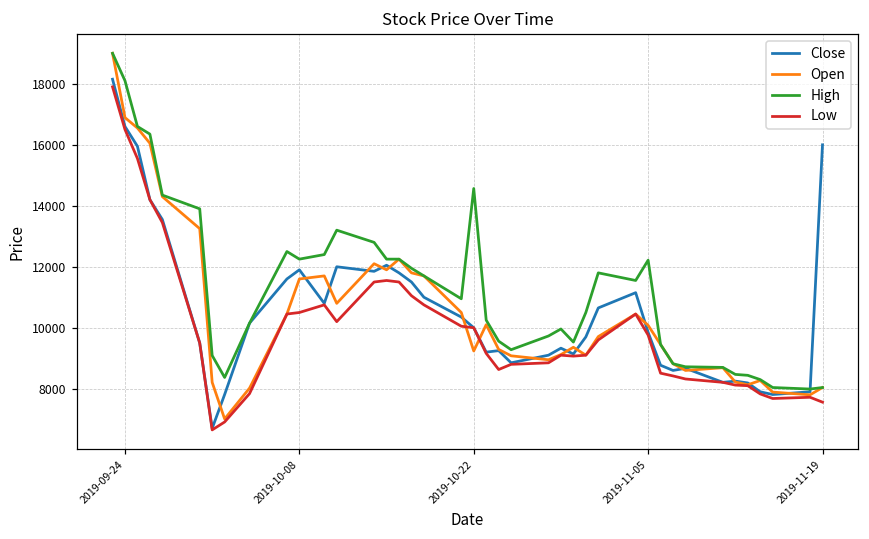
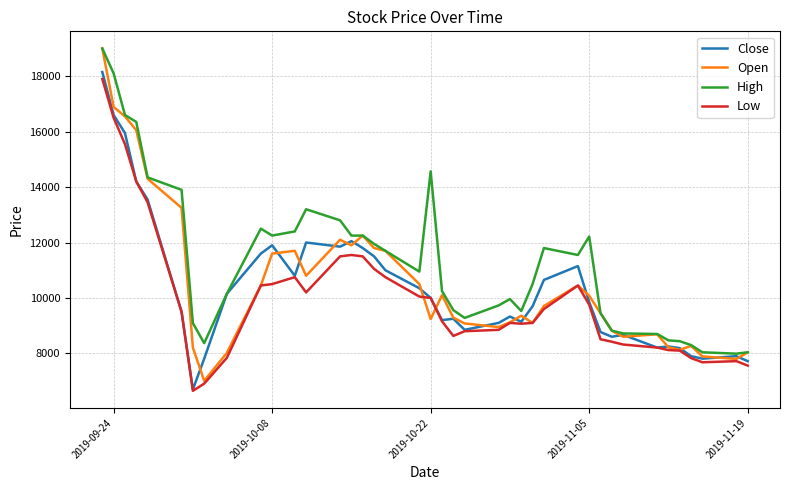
Close, 2019-11-19: 16000 -> 7700
